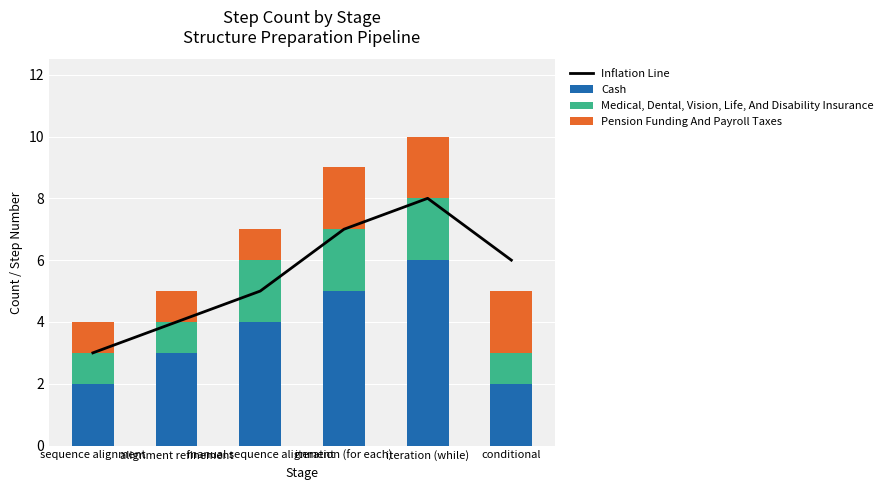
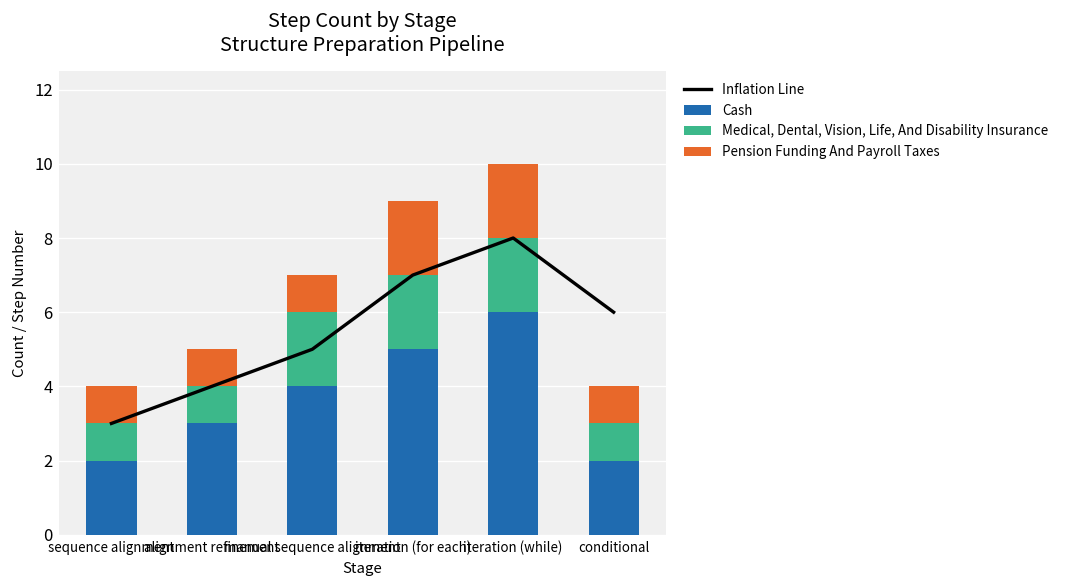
Pension Funding And Payroll Taxes, conditional: 2 -> 1
